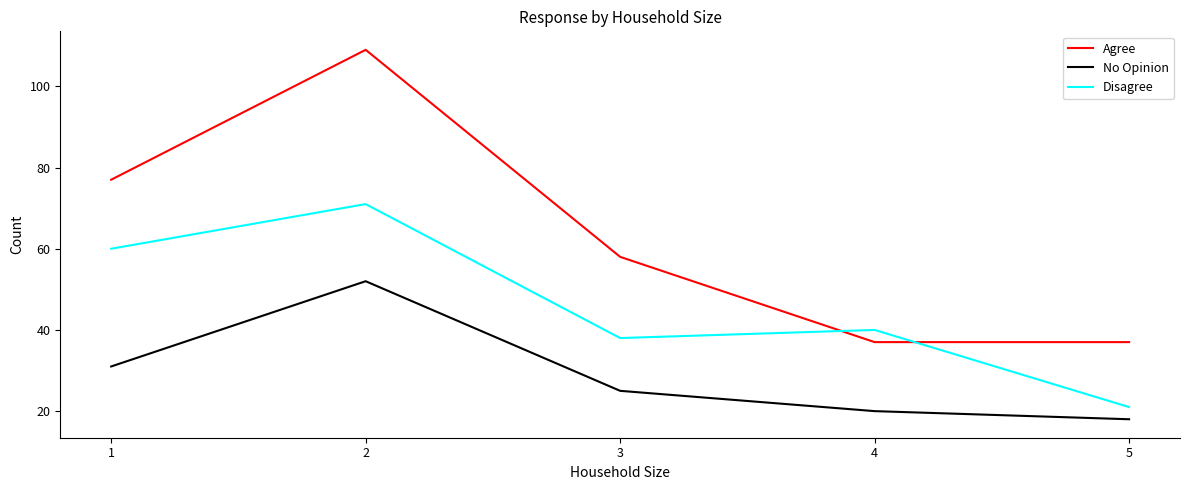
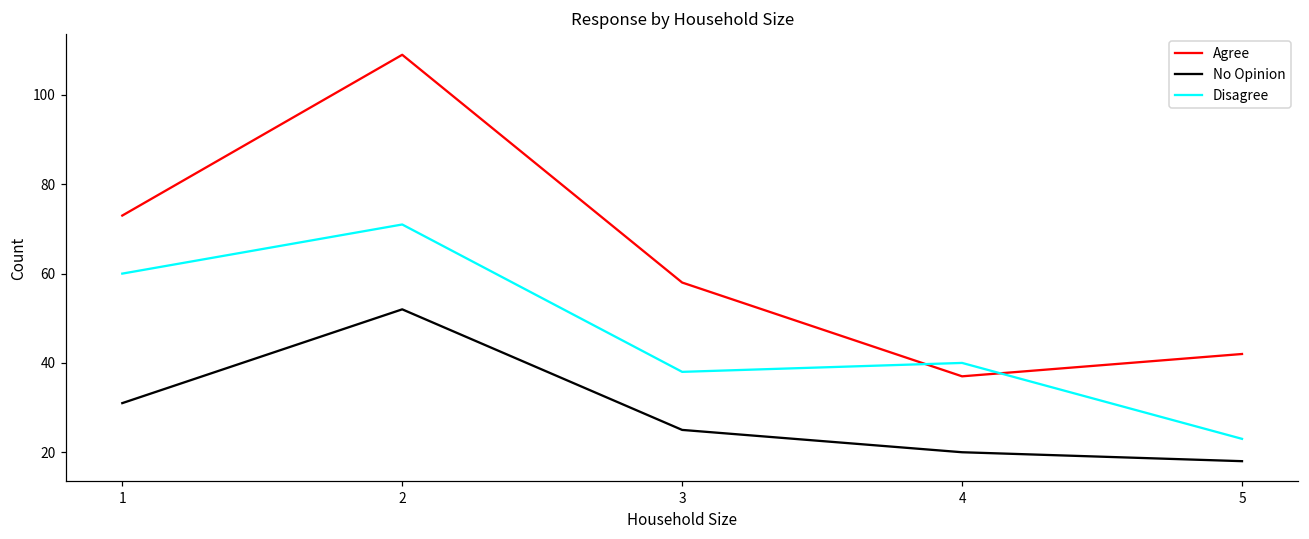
Agree, 1: 77 -> 73
Agree, 5: 37 -> 42
Disagree, 5: 21 -> 23
